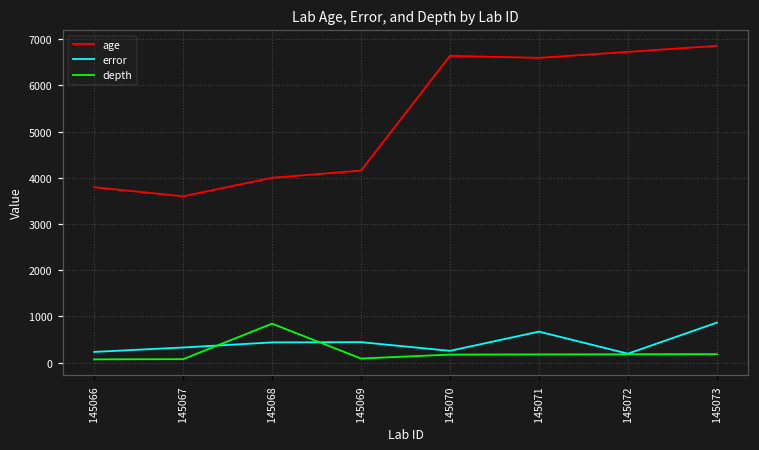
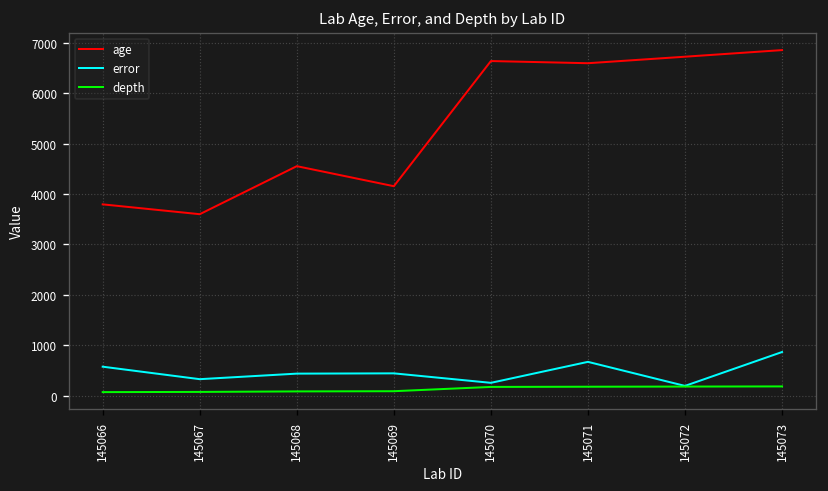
error, 145066: 200 -> 600
age, 145068: 4000 -> 4600
depth, 145068: 800 -> 100
